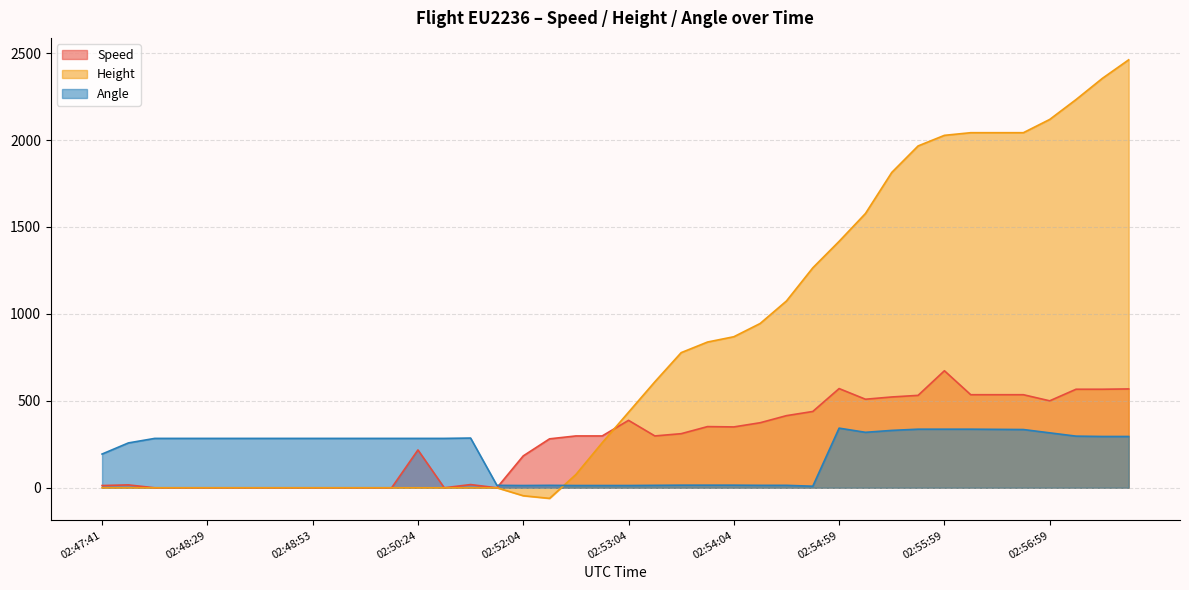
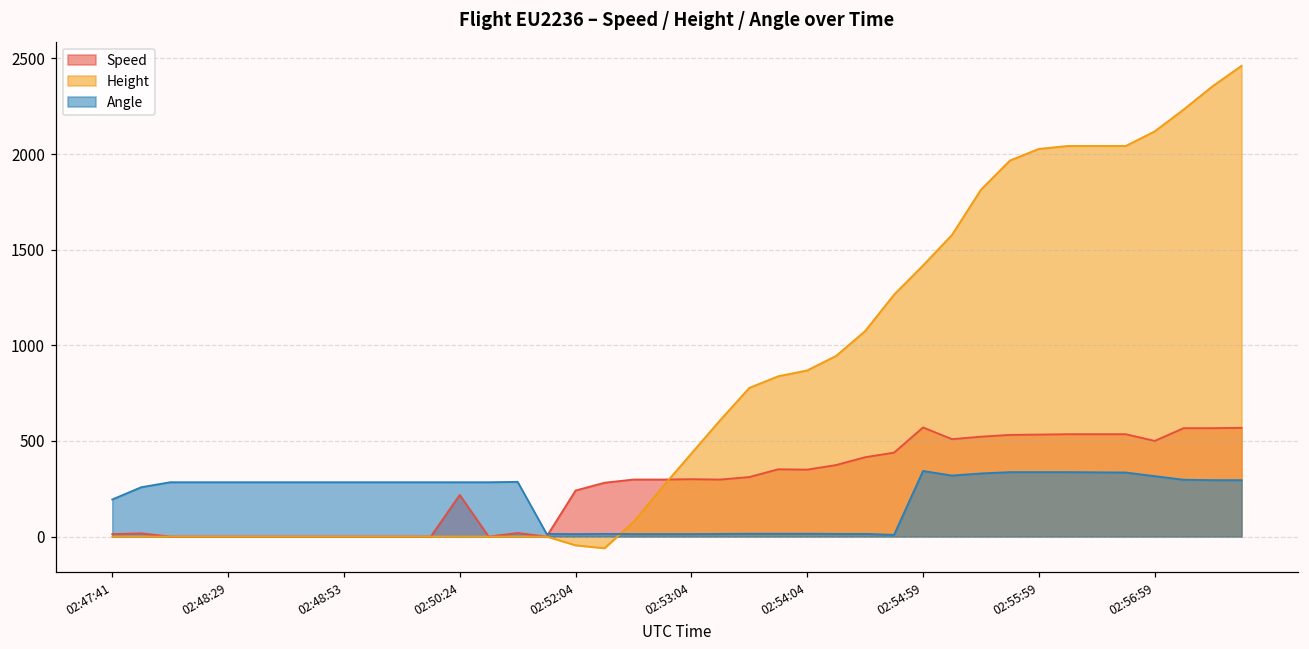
Speed, 02:52:04: 180 -> 240
Speed, 02:53:04: 390 -> 300
Speed, 02:55:59: 670 -> 530
